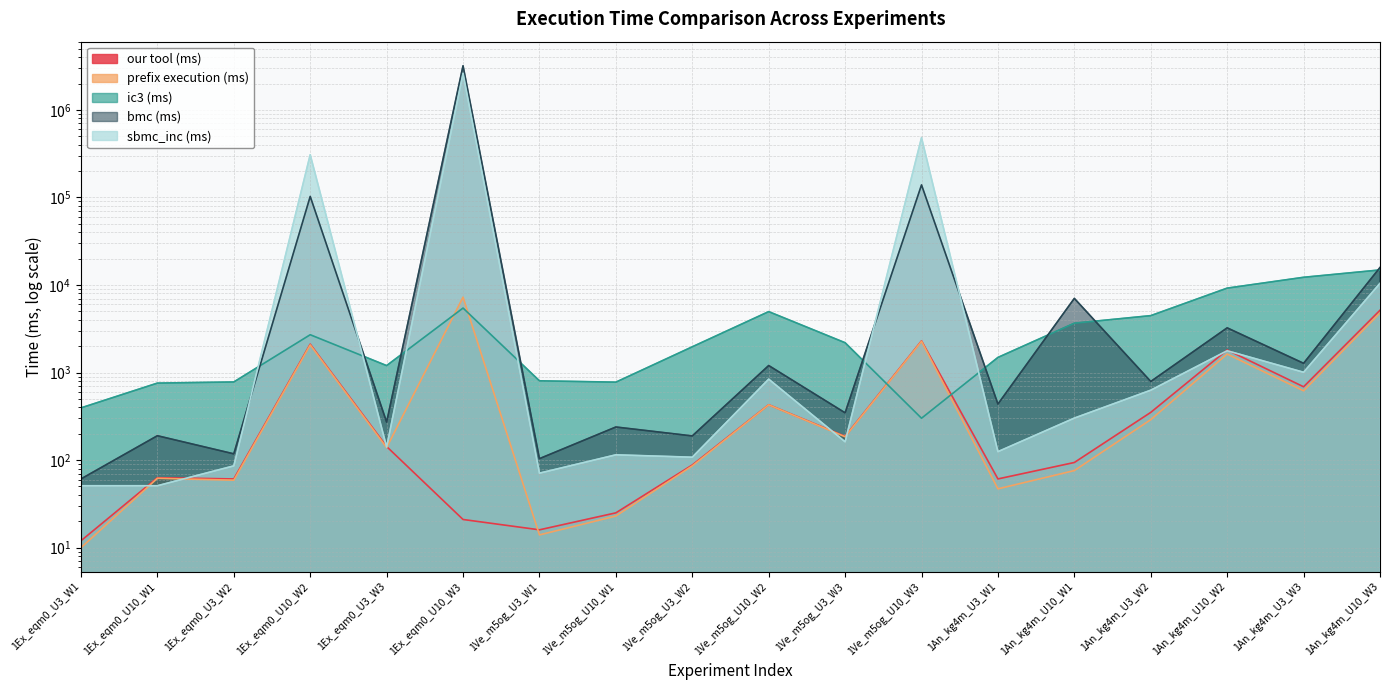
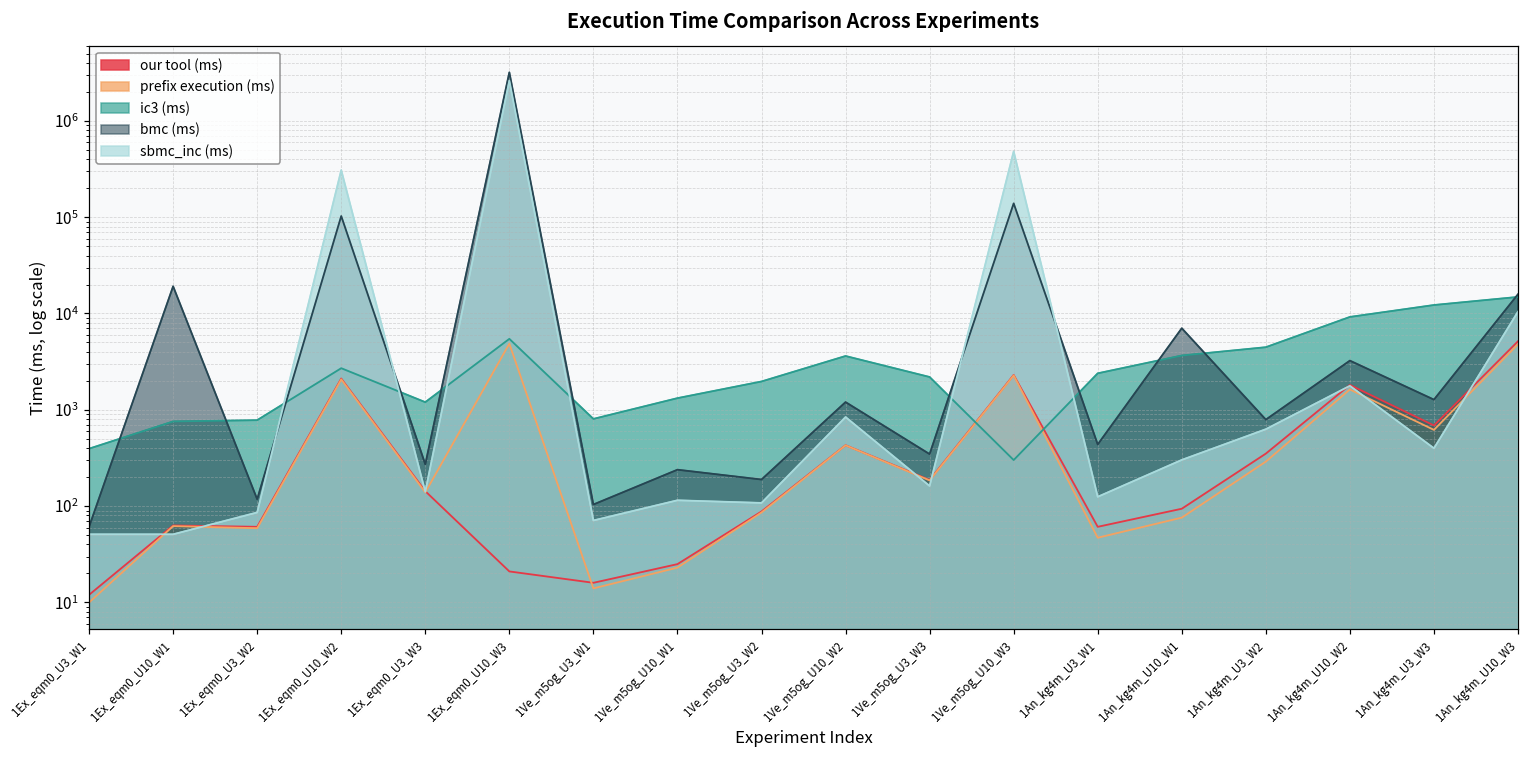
bmc (ms), 1Ex_eqm0_U10_W1: 190 -> 19000
prefix execution (ms), 1Ex_eqm0_U10_W3: 7000 -> 5000
ic3 (ms), 1Ve_m5og_U10_W1: 800 -> 1300
ic3 (ms), 1Ve_m5og_U10_W2: 5000 -> 3600
ic3 (ms), 1An_kg4m_U3_W1: 1500 -> 2400
sbmc_inc (ms), 1An_kg4m_U3_W3: 1000 -> 400
